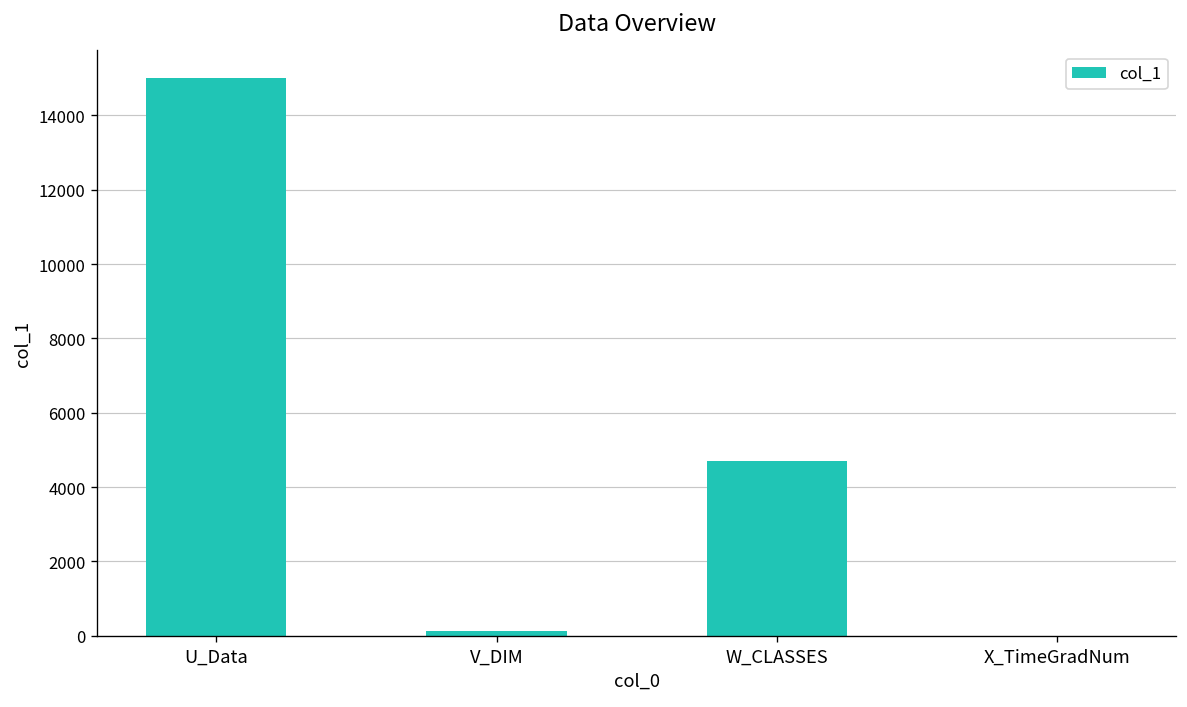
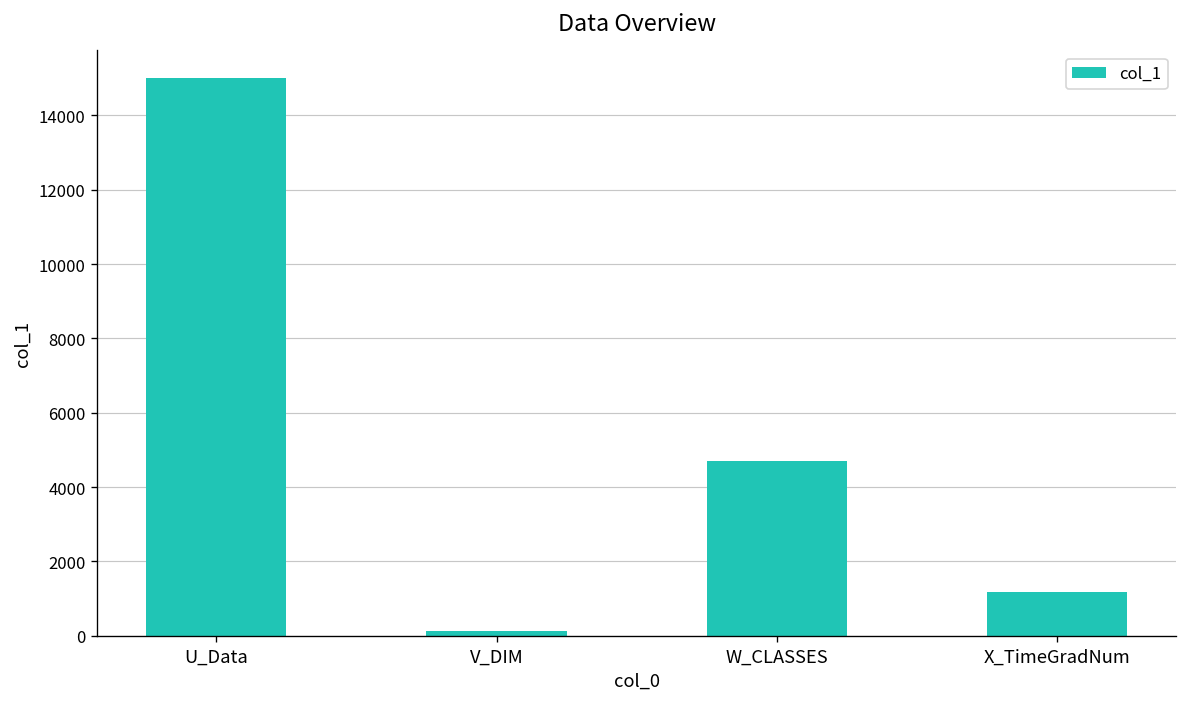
X_TimeGradNum: 0 -> 1200
